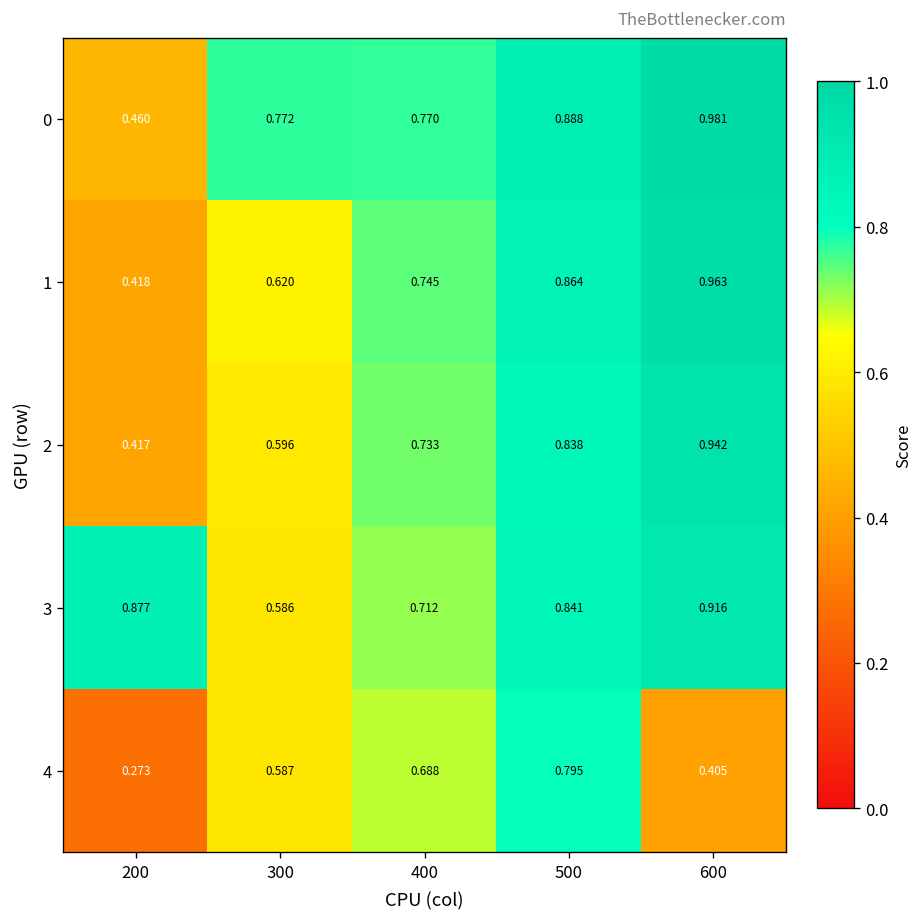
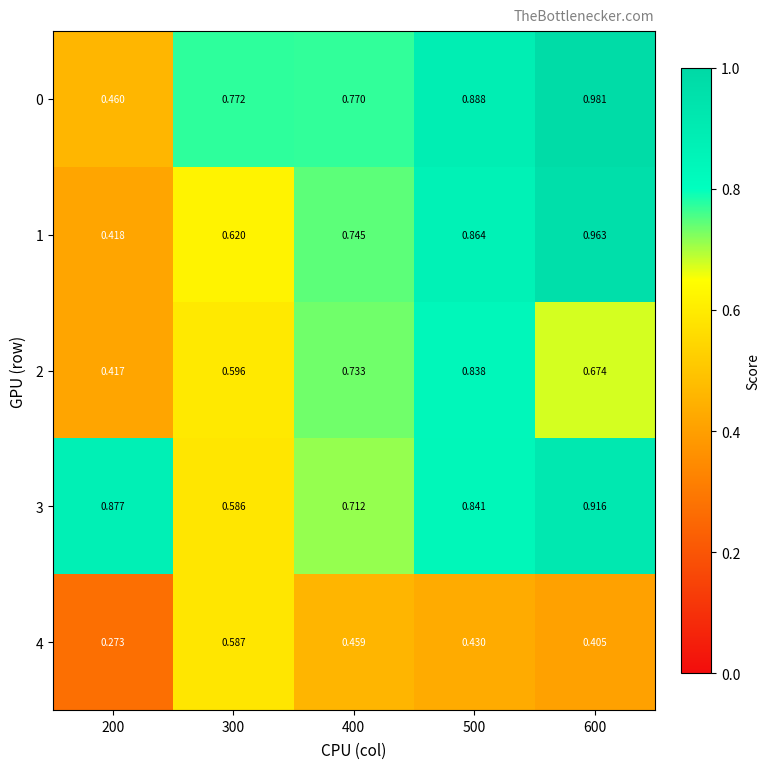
2, 600: 0.942 -> 0.674
4, 400: 0.688 -> 0.459
4, 500: 0.795 -> 0.430
